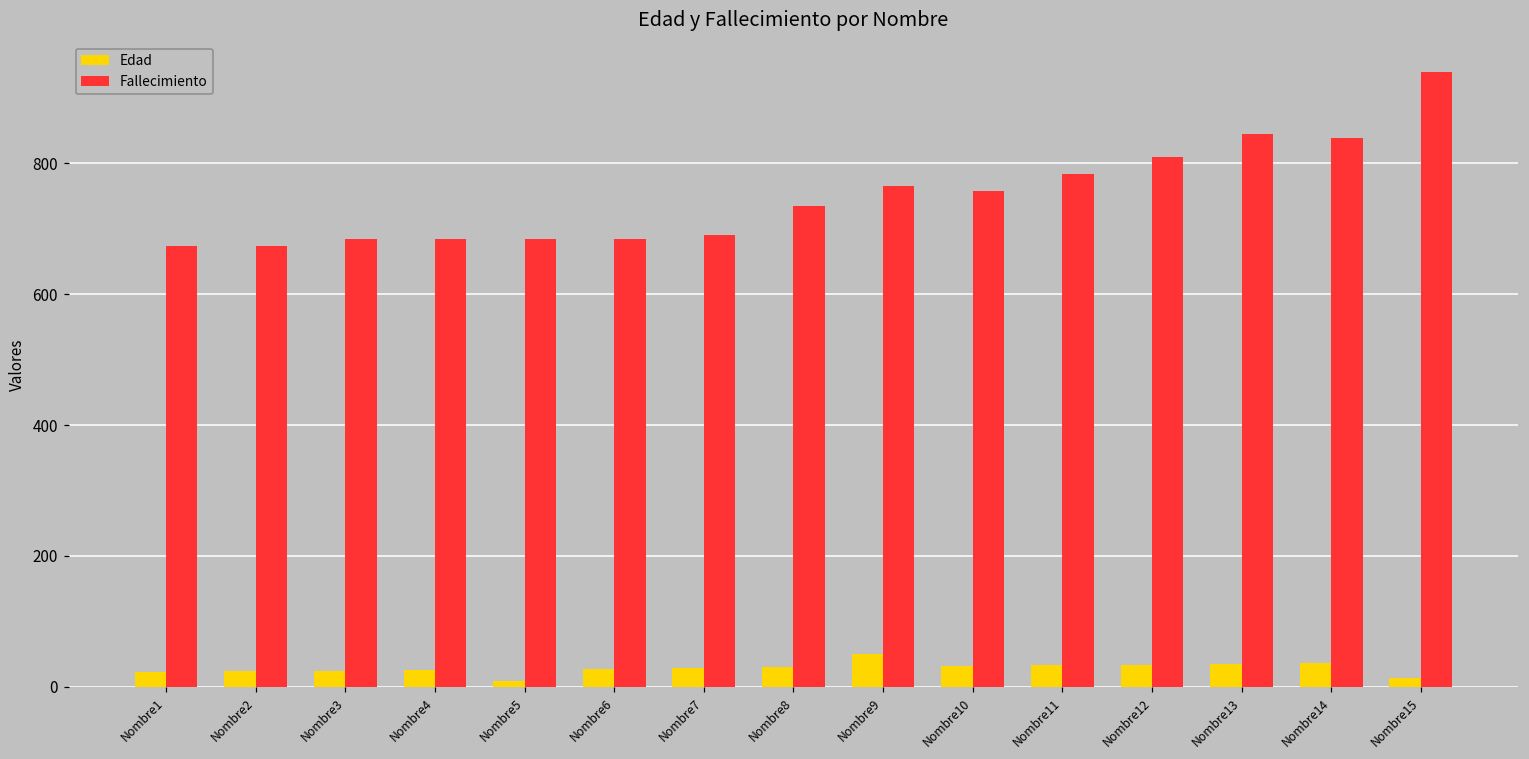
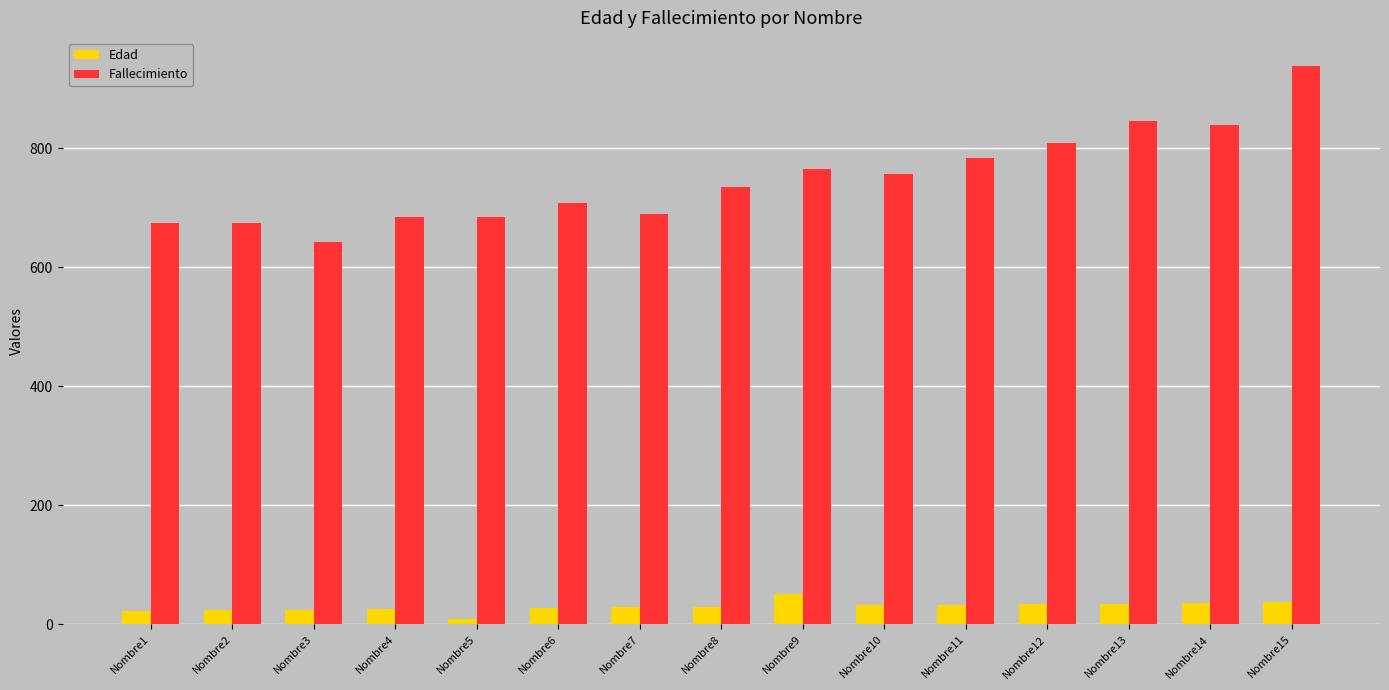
Fallecimiento, Nombre3: 680 -> 640
Fallecimiento, Nombre6: 680 -> 710
Edad, Nombre15: 10 -> 40
